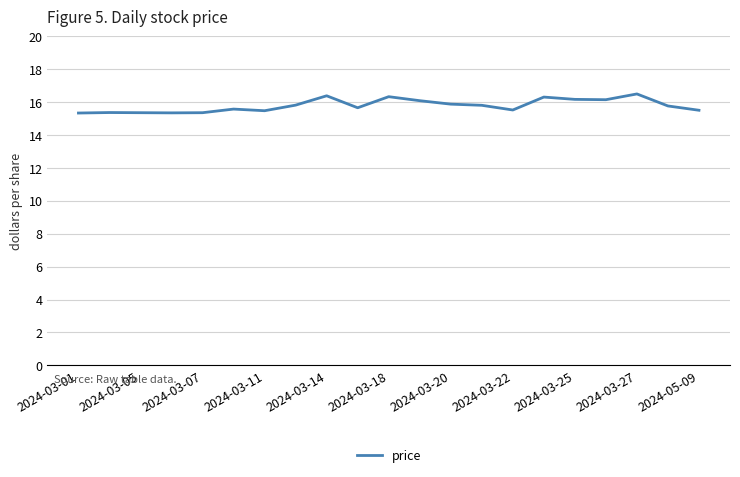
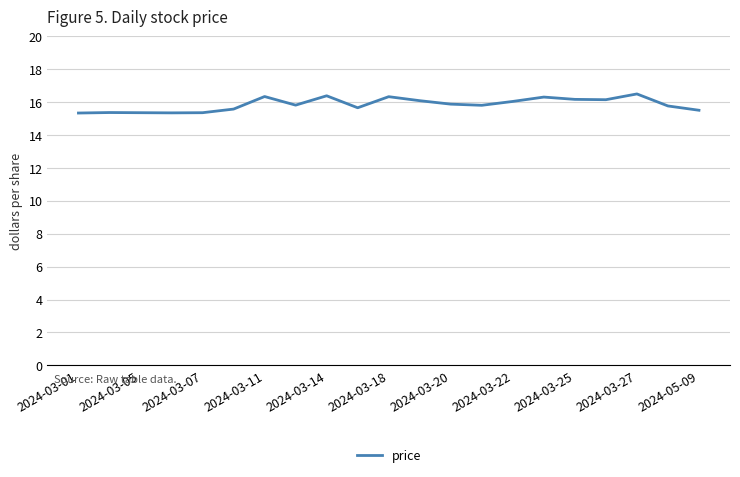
2024-03-11: 15.5 -> 16.3
2024-03-22: 15.5 -> 16.0
